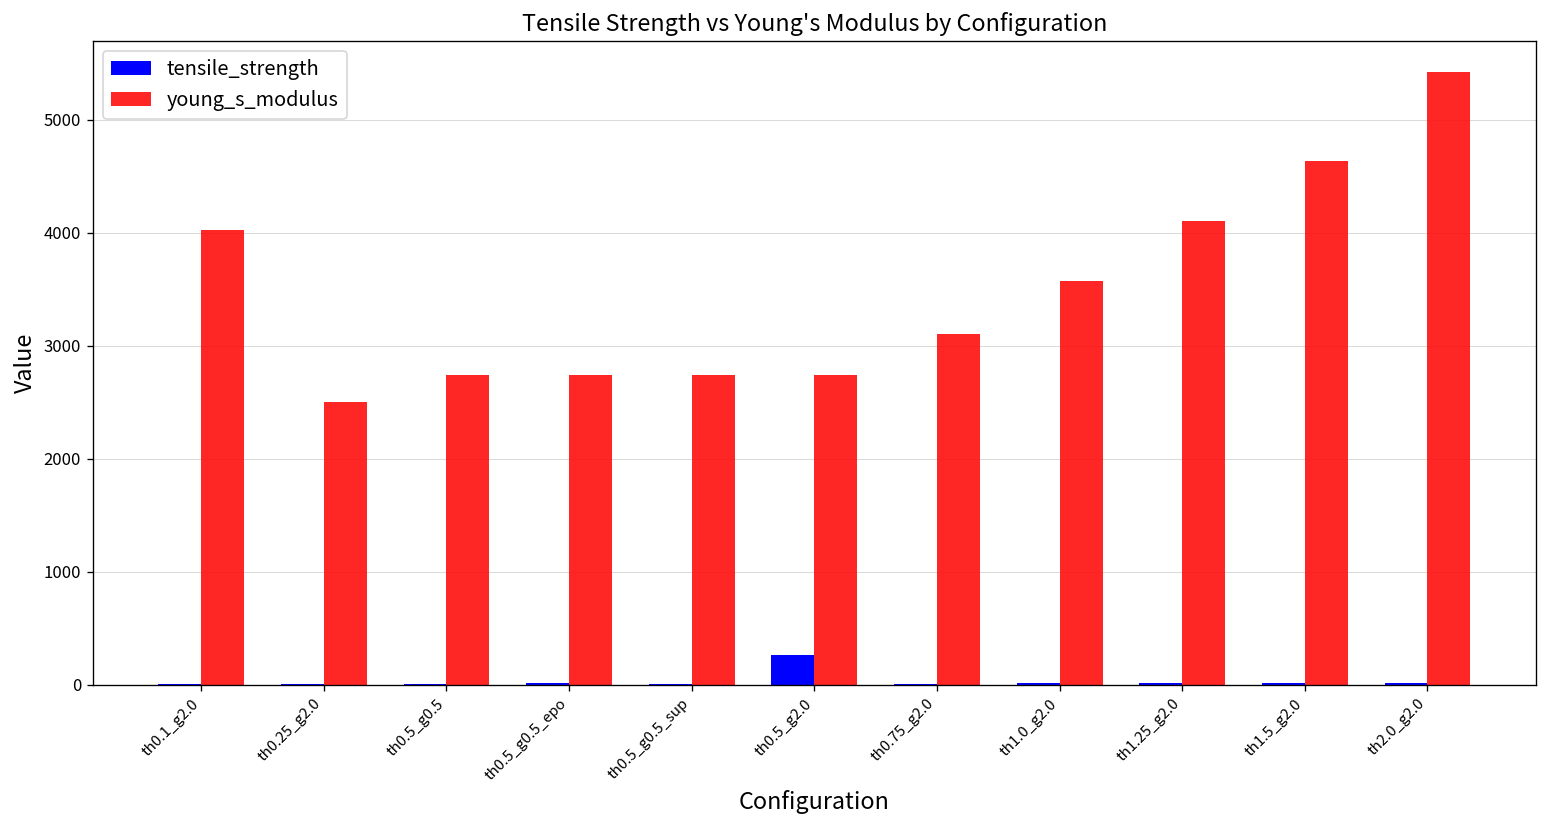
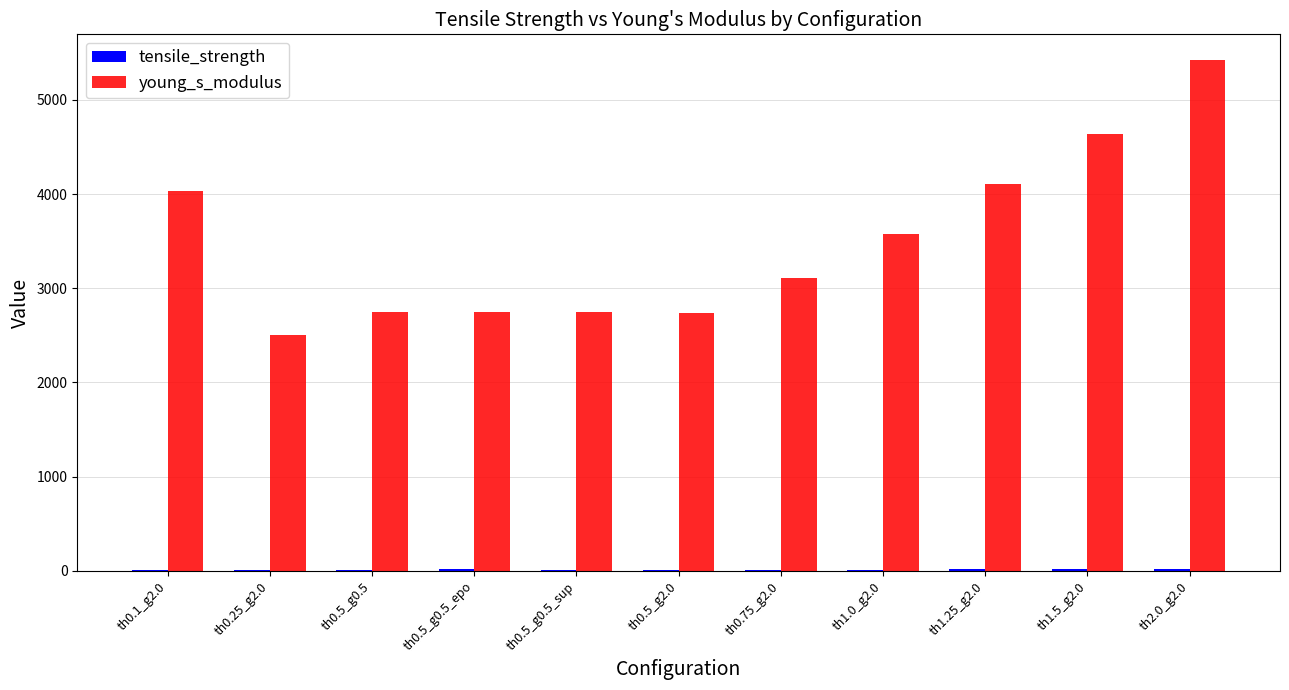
tensile_strength, th0.5_g2.0: 300 -> 0
